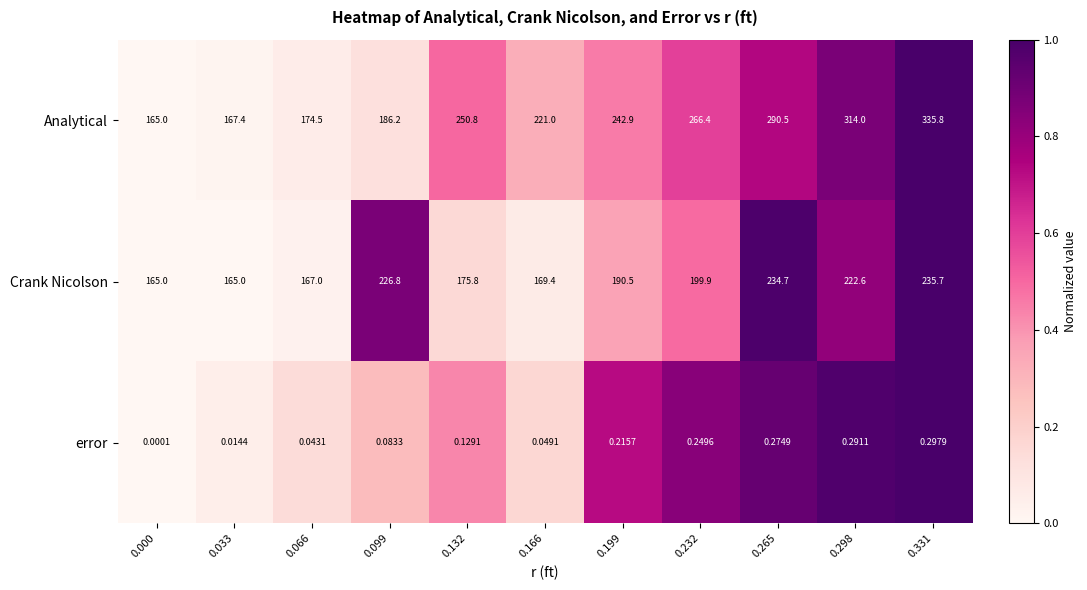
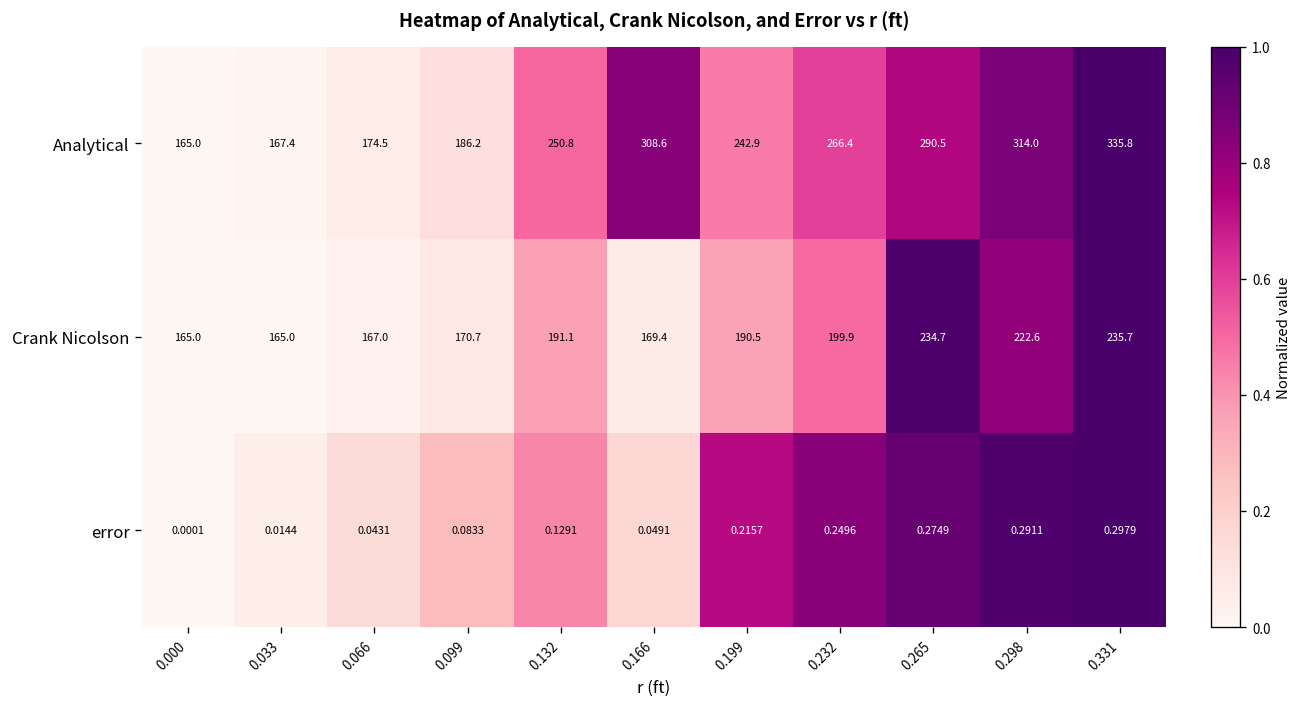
Analytical, 0.166: 221.0 -> 308.6
Crank Nicolson, 0.099: 226.8 -> 170.7
Crank Nicolson, 0.132: 175.8 -> 191.1
